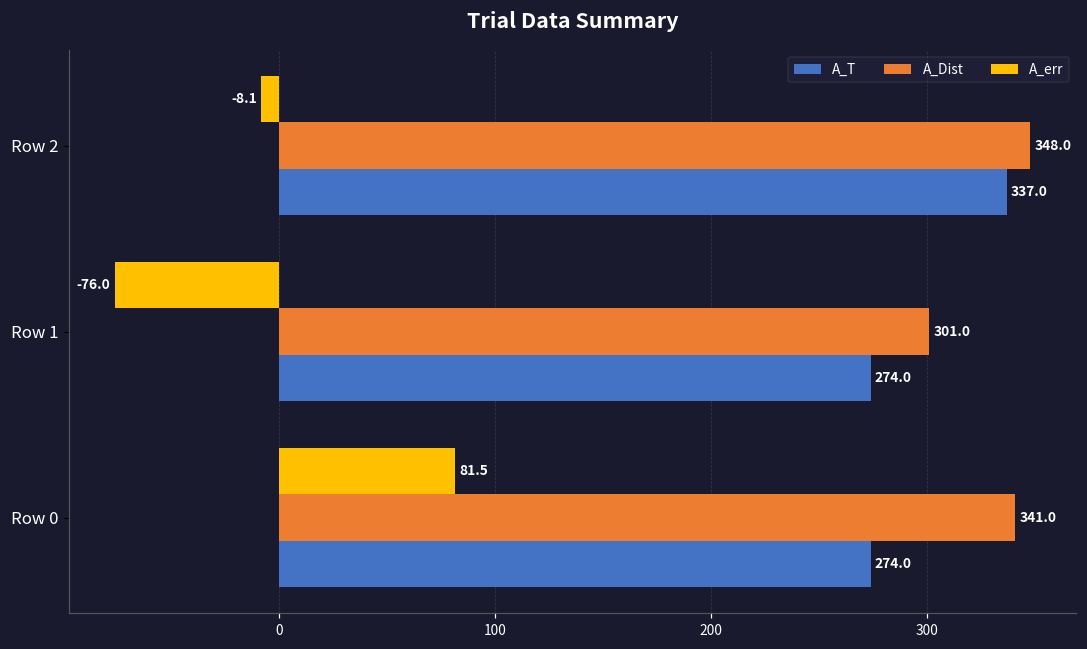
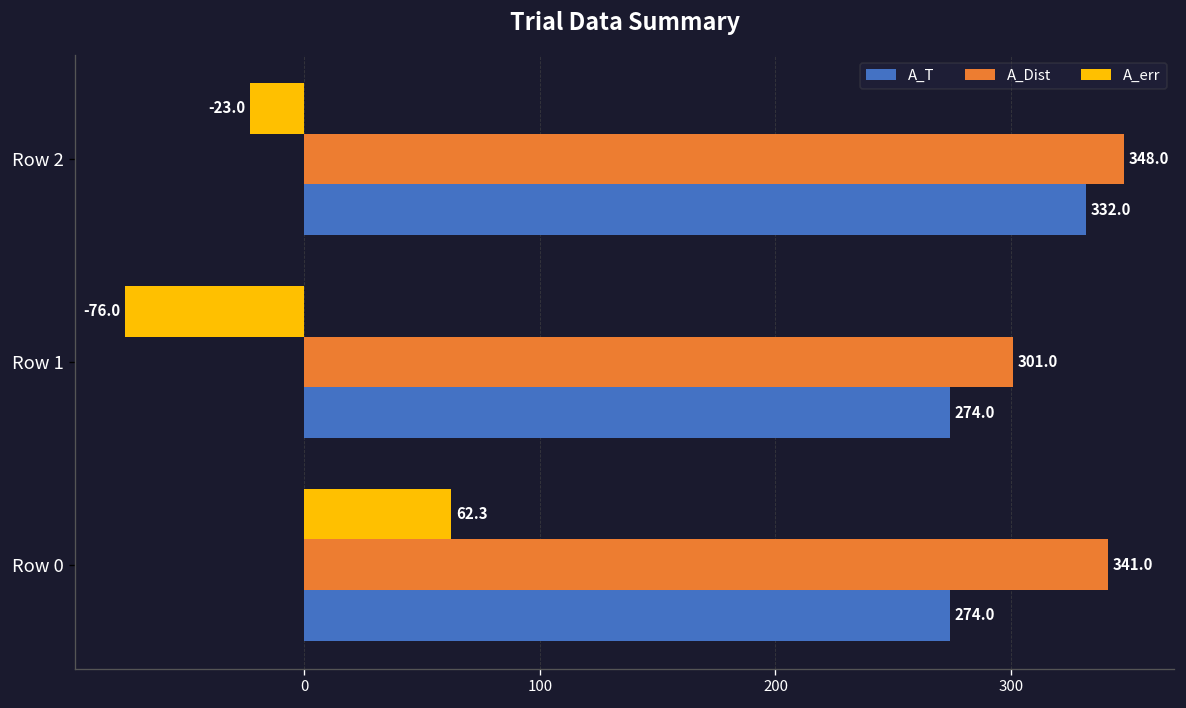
A_err, Row 2: -8.1 -> -23.0
A_T, Row 2: 337.0 -> 332.0
A_err, Row 0: 81.5 -> 62.3
